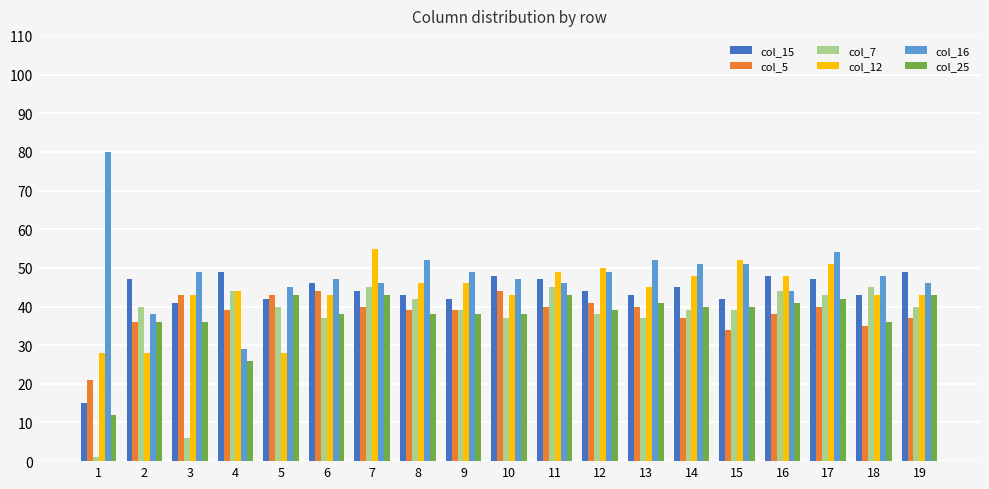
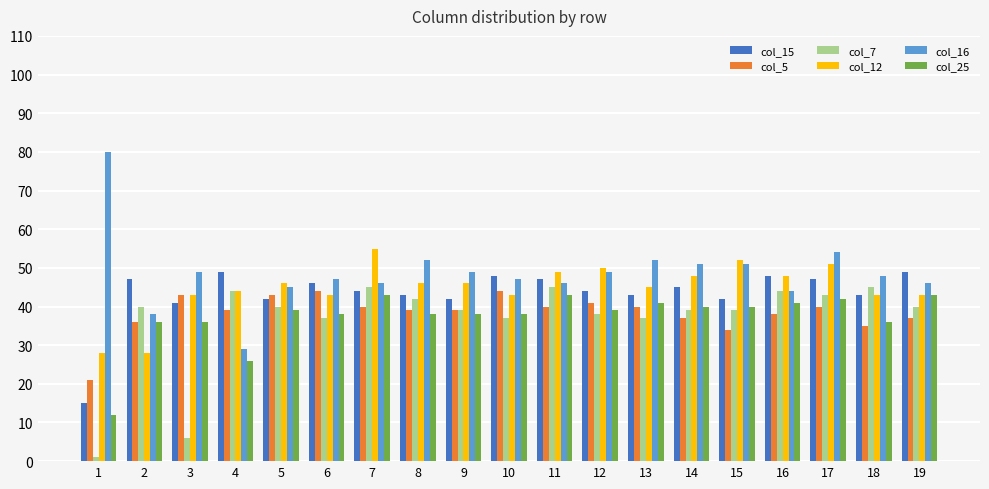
col_12, 5: 28 -> 46
col_25, 5: 43 -> 39
